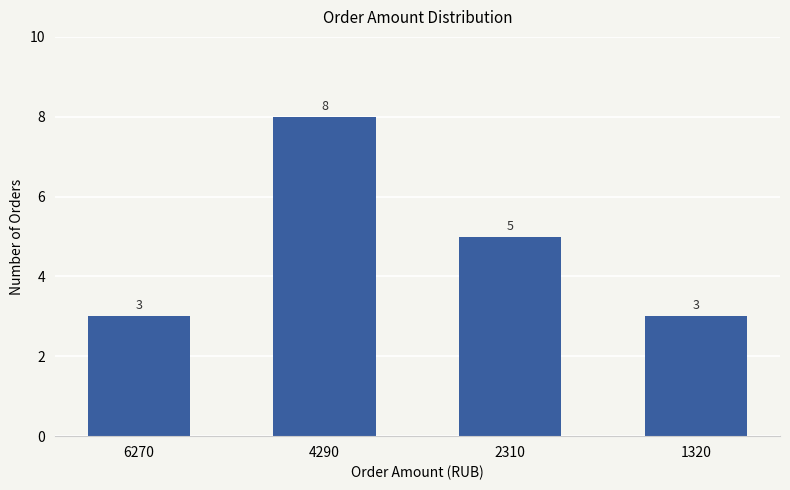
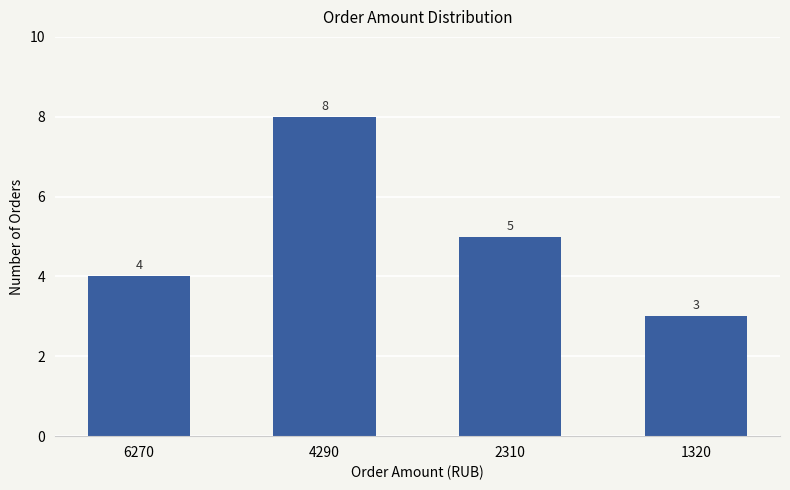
6270: 3 -> 4
